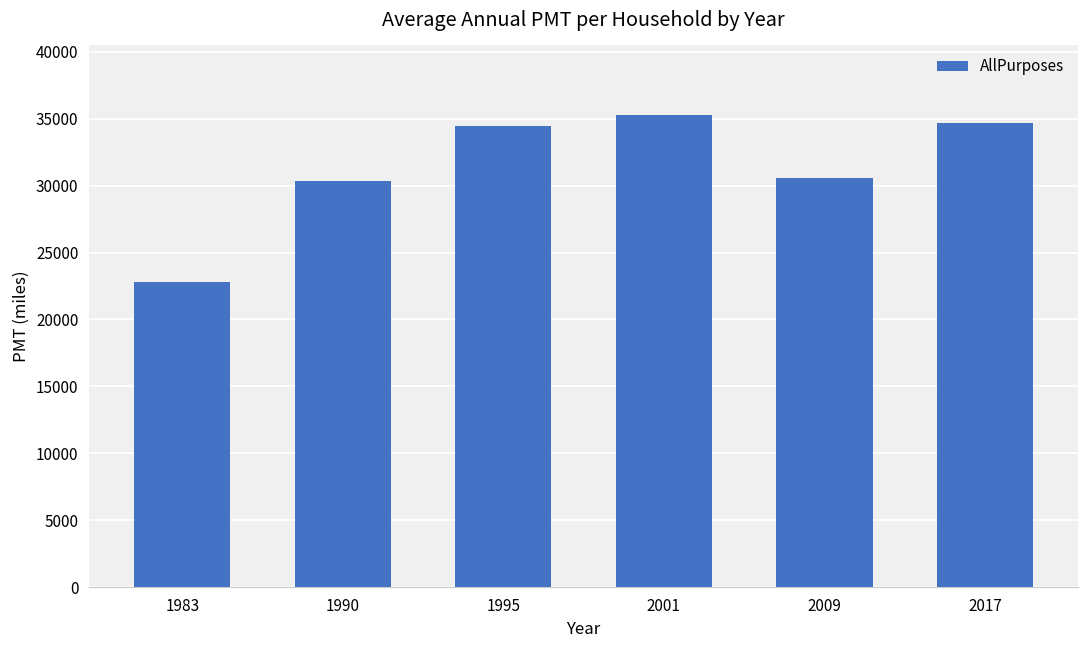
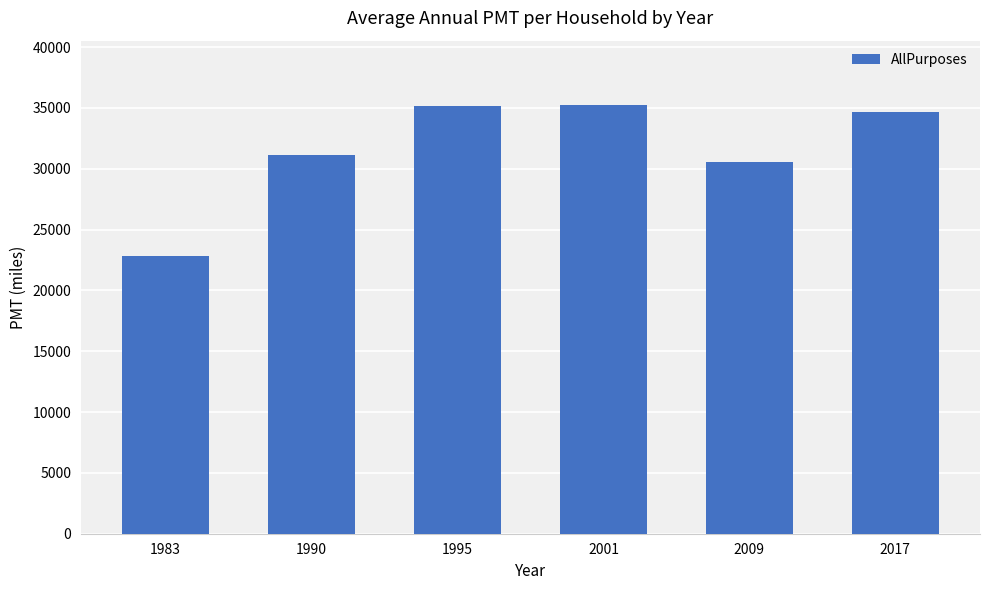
1990: 30300 -> 31100
1995: 34500 -> 35200
